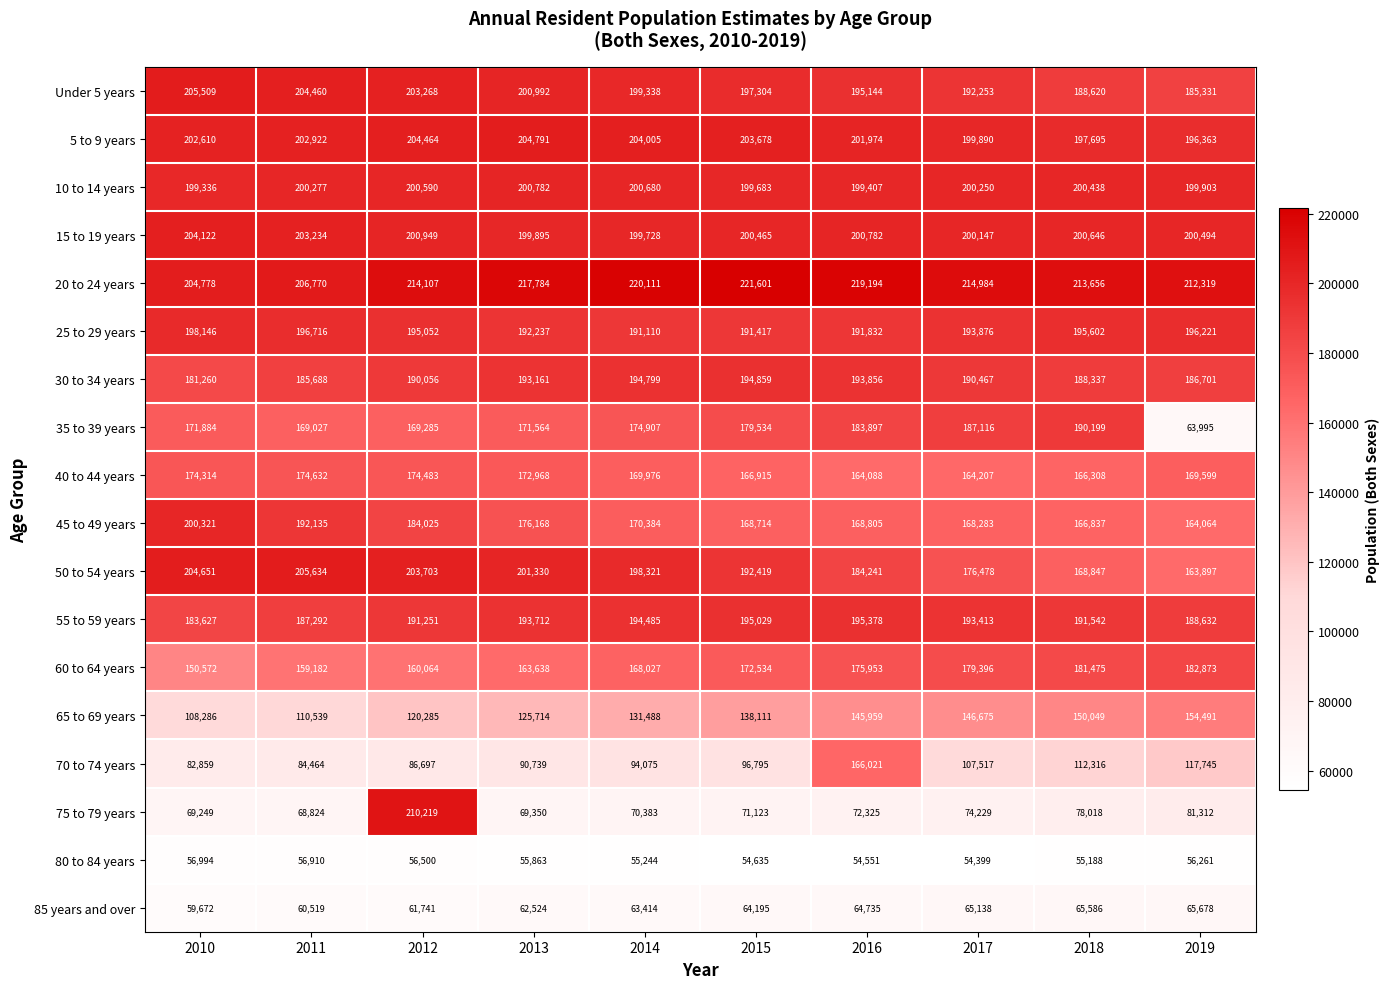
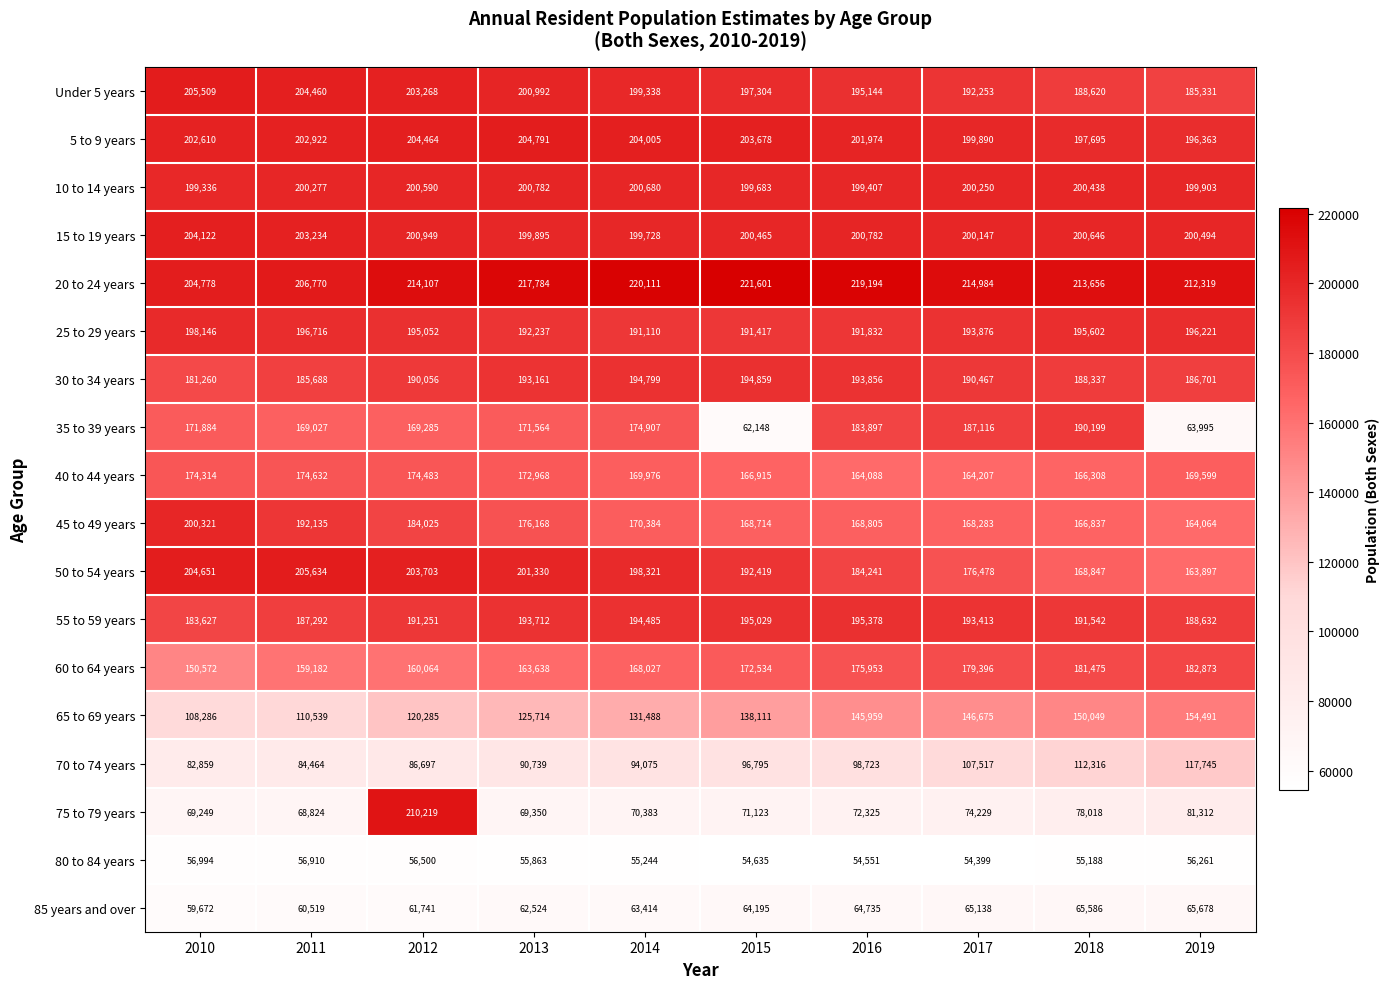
35 to 39 years, 2015: 179,534 -> 62,148
70 to 74 years, 2016: 166,021 -> 98,723
